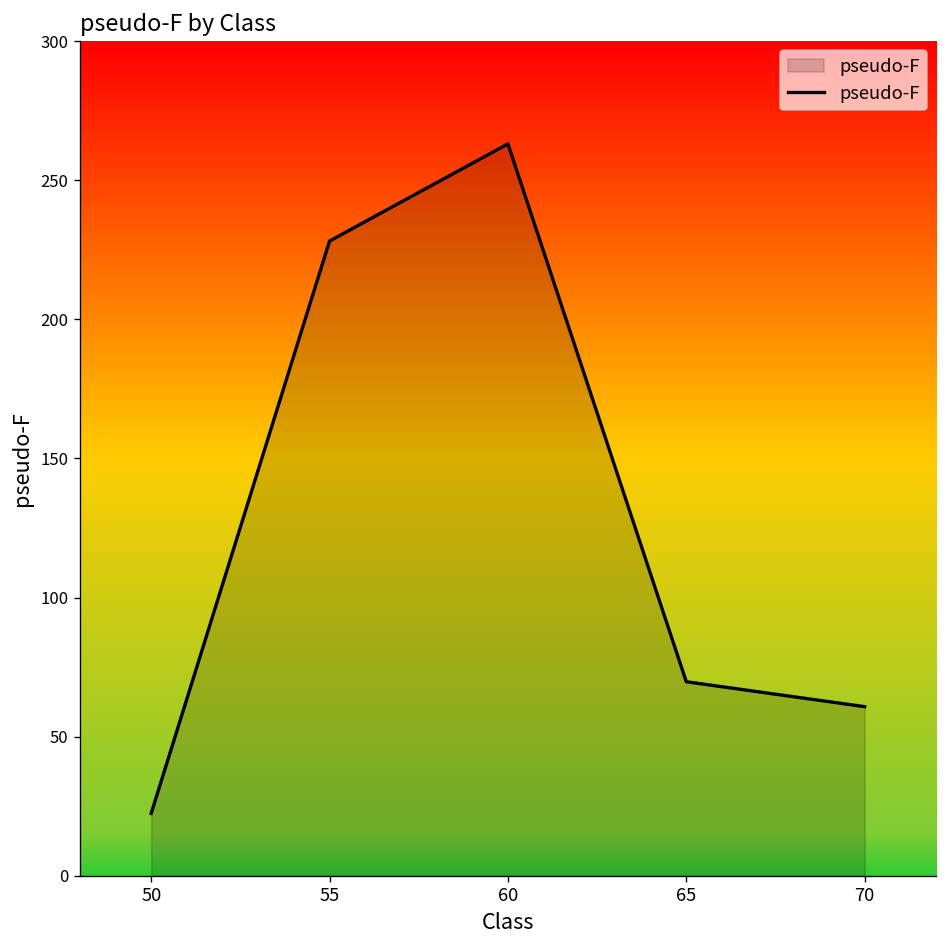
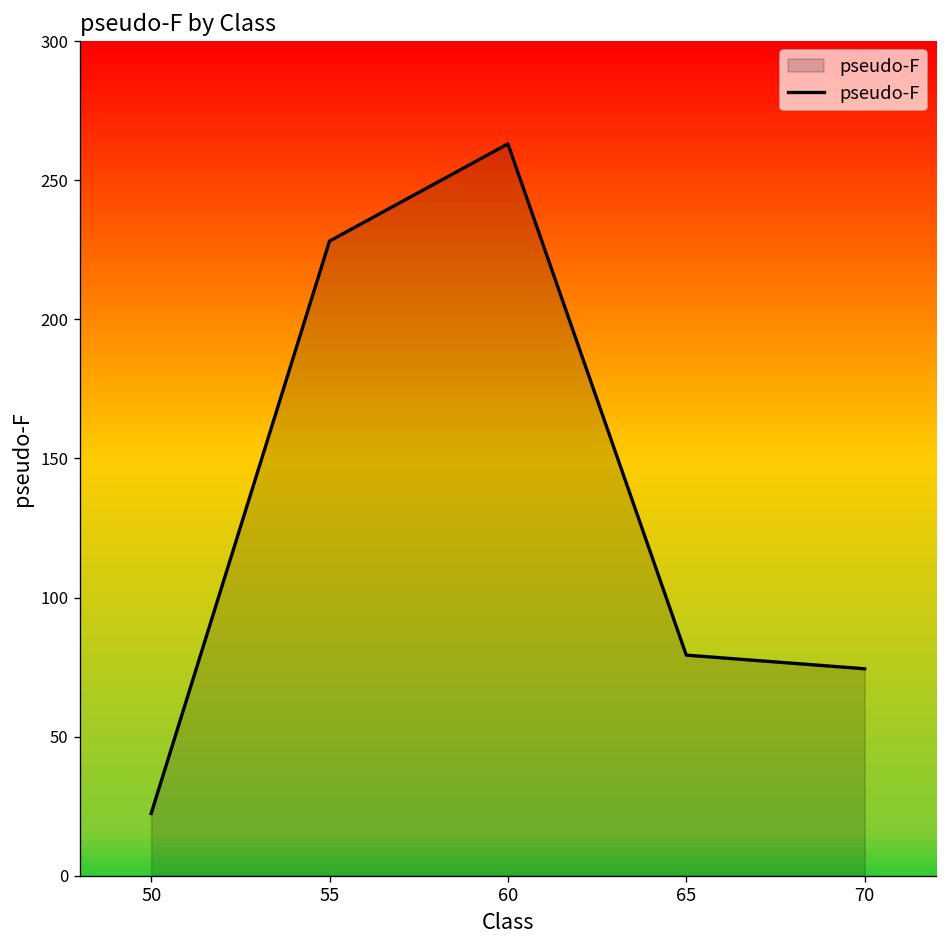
65: 70 -> 79
70: 61 -> 74
